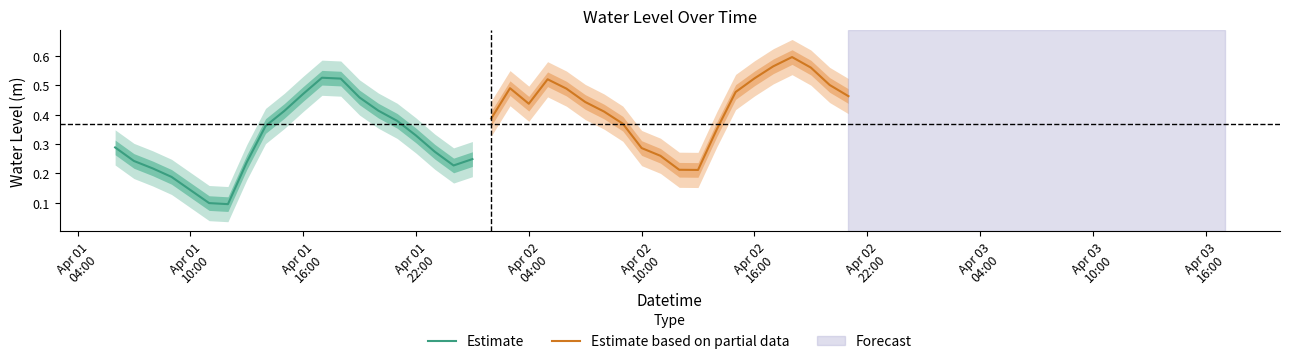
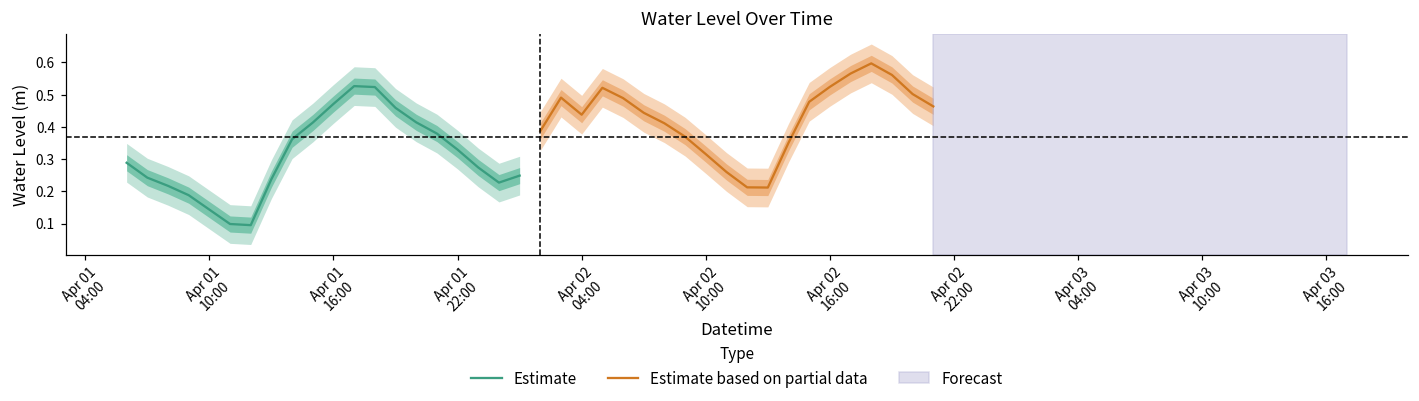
Estimate based on partial data, Apr 02 10:00: 0.29 -> 0.32
